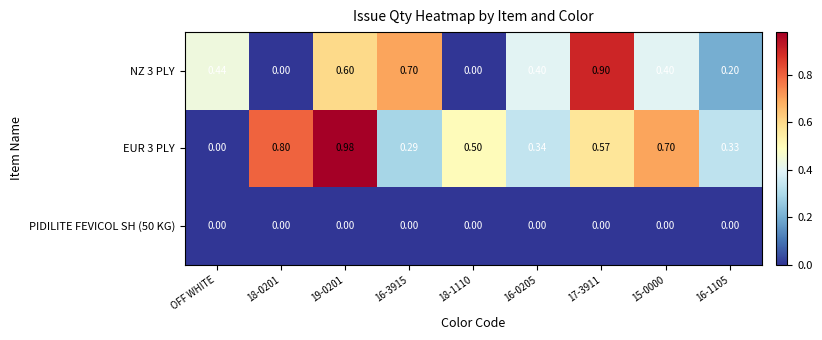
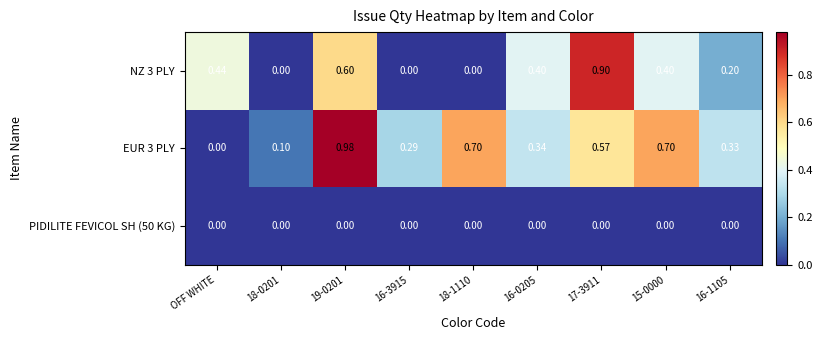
NZ 3 PLY, 16-3915: 0.70 -> 0.00
EUR 3 PLY, 18-0201: 0.80 -> 0.10
EUR 3 PLY, 18-1110: 0.50 -> 0.70
